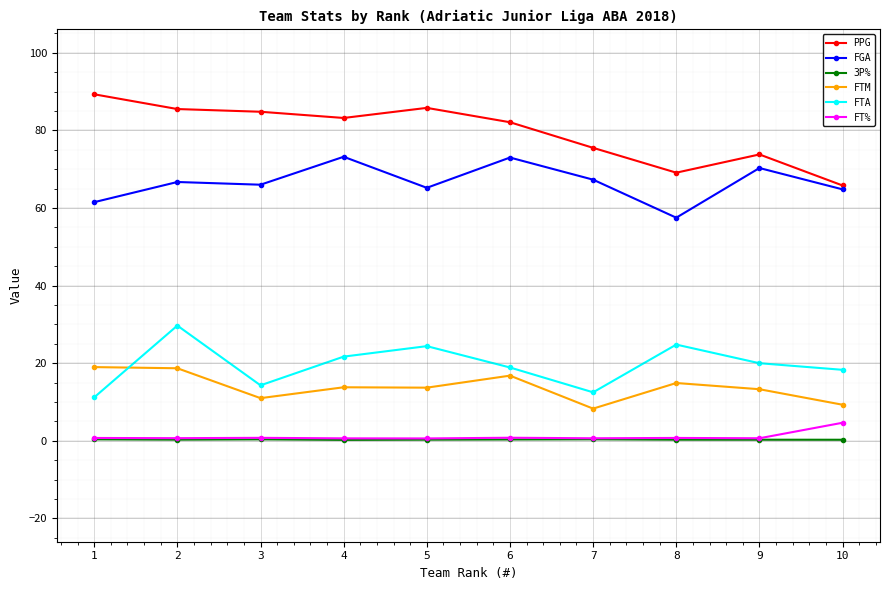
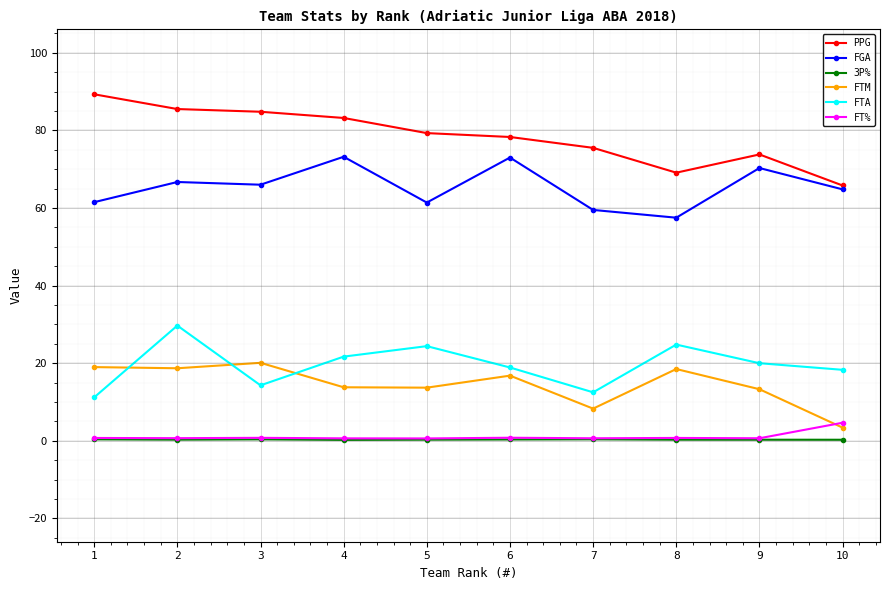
FTM, 3: 11 -> 20
PPG, 5: 86 -> 79
FGA, 5: 65 -> 61
PPG, 6: 82 -> 78
FGA, 7: 67 -> 60
FTM, 8: 15 -> 19
FTM, 10: 9 -> 3
